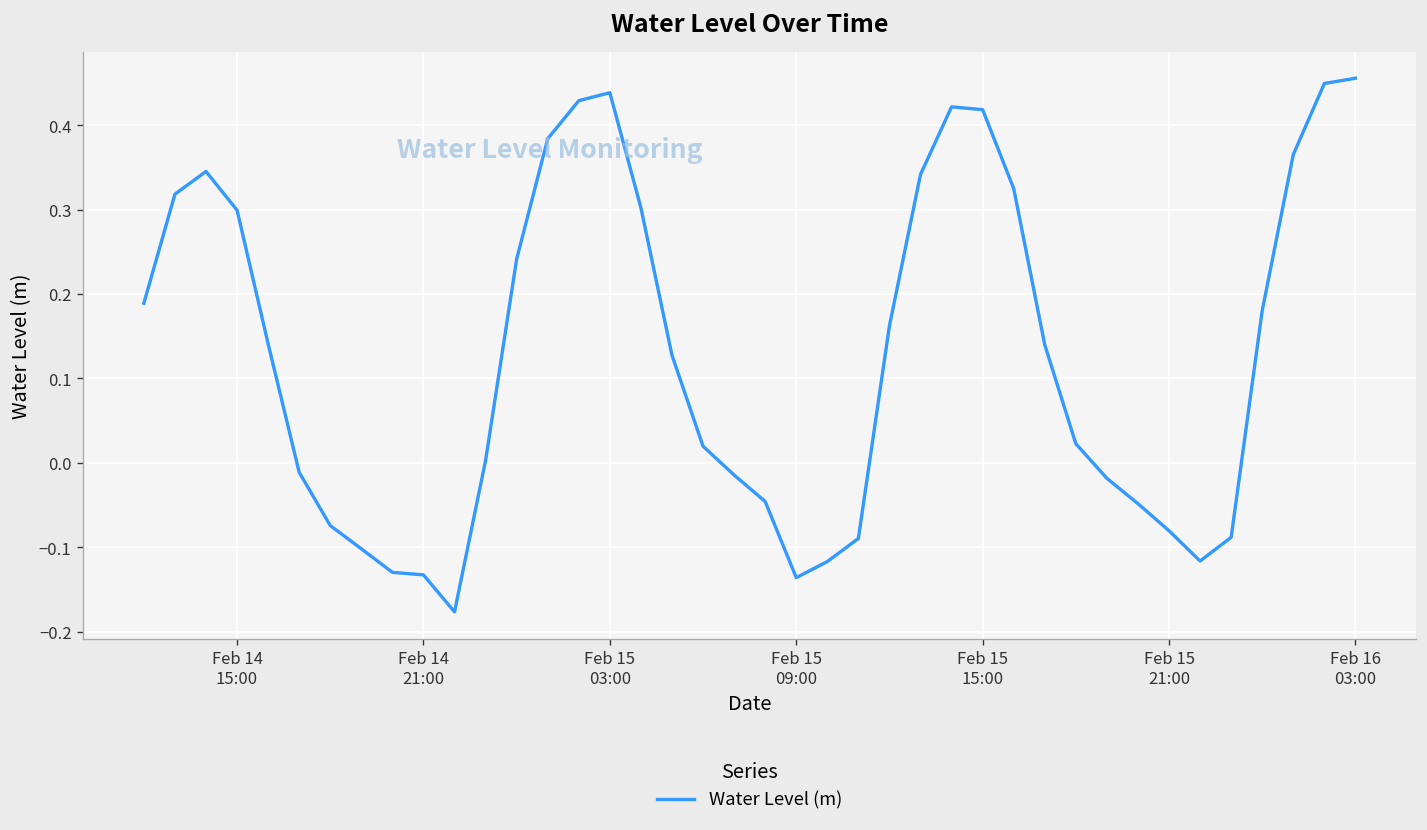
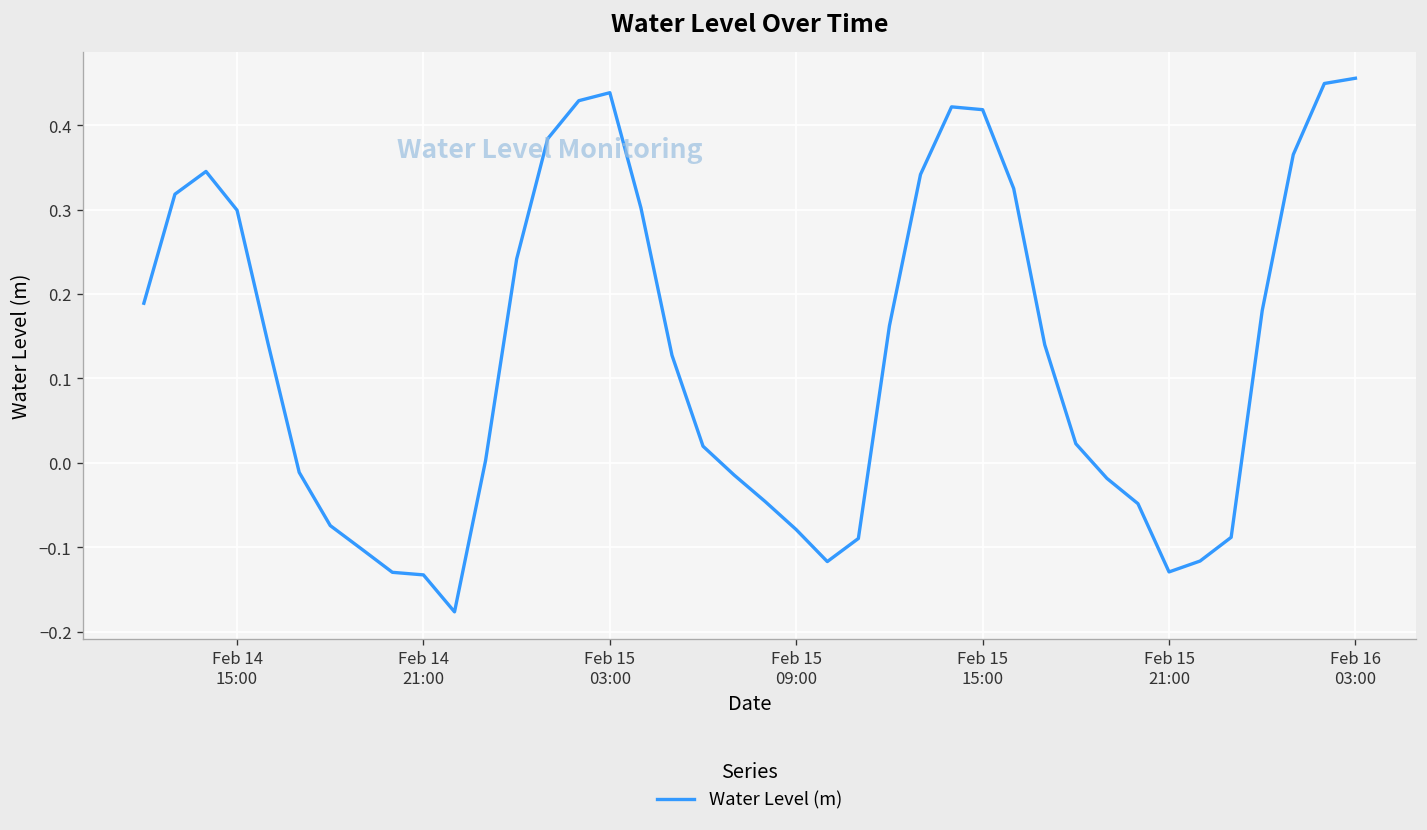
Feb 15 09:00: -0.14 -> -0.08
Feb 15 21:00: -0.08 -> -0.13
